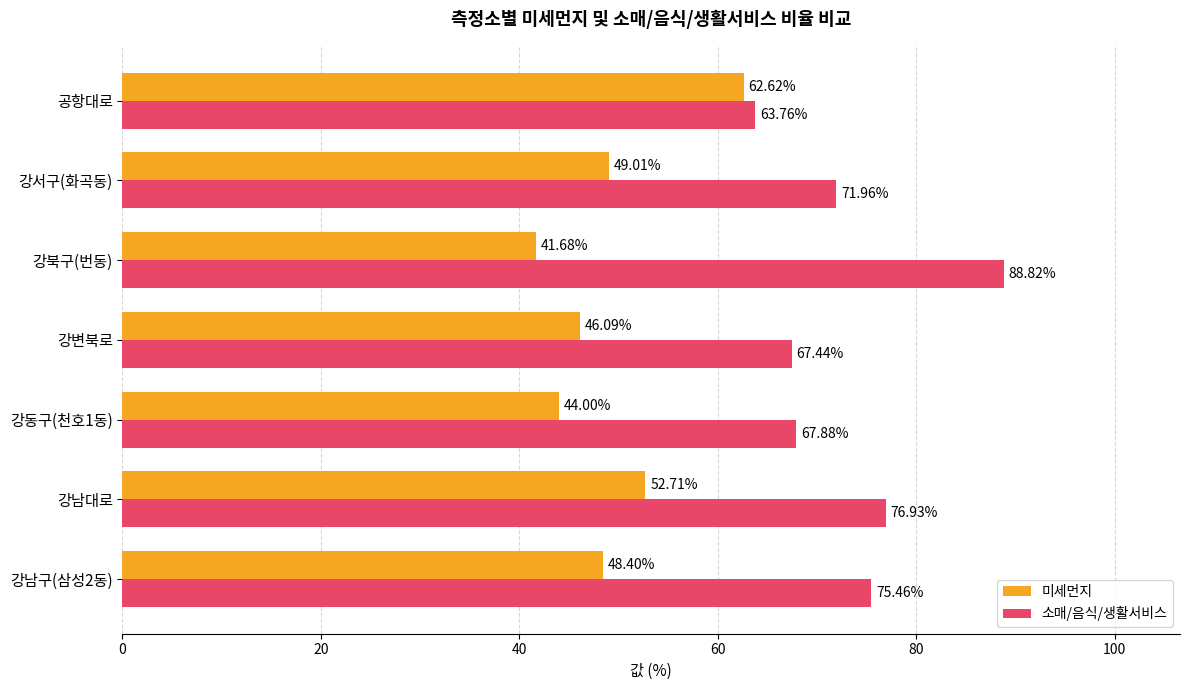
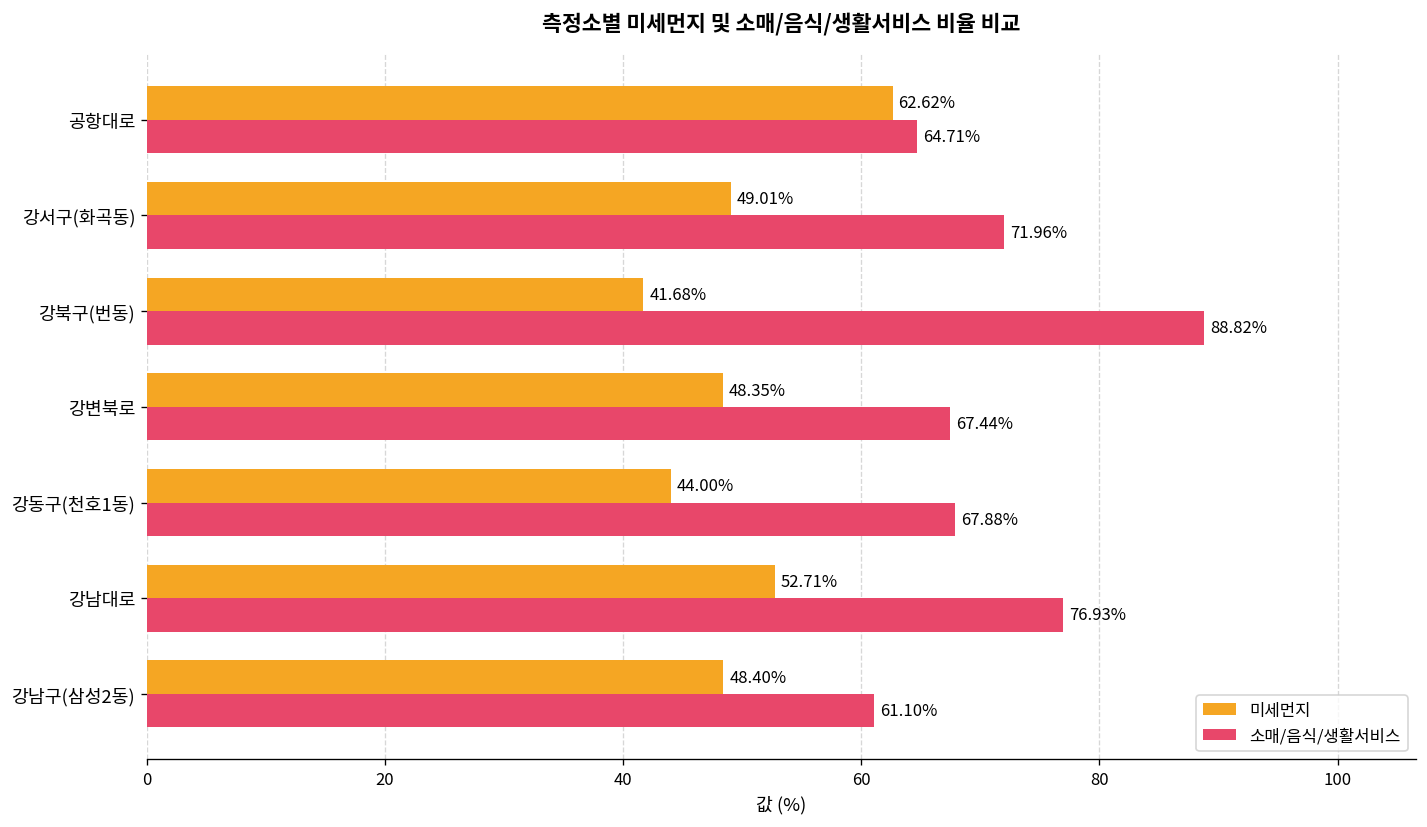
소매/음식/생활서비스, 공항대로: 63.76% -> 64.71%
미세먼지, 강변북로: 46.09% -> 48.35%
소매/음식/생활서비스, 강남구(삼성2동): 75.46% -> 61.10%
